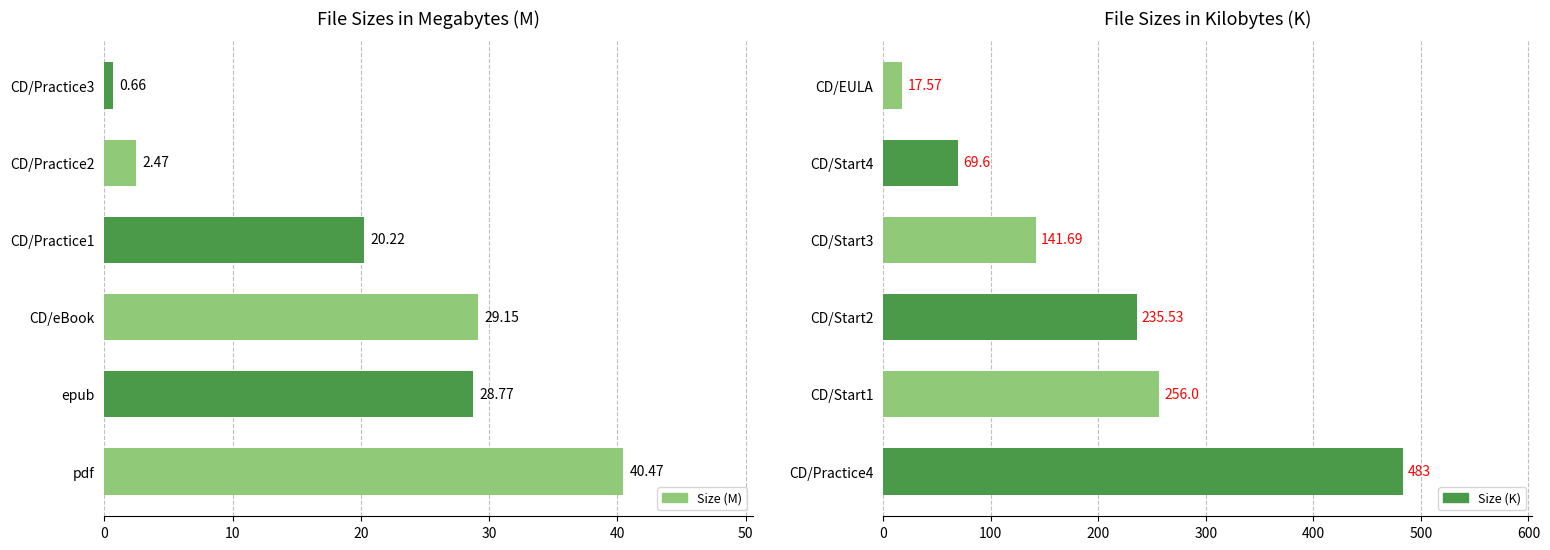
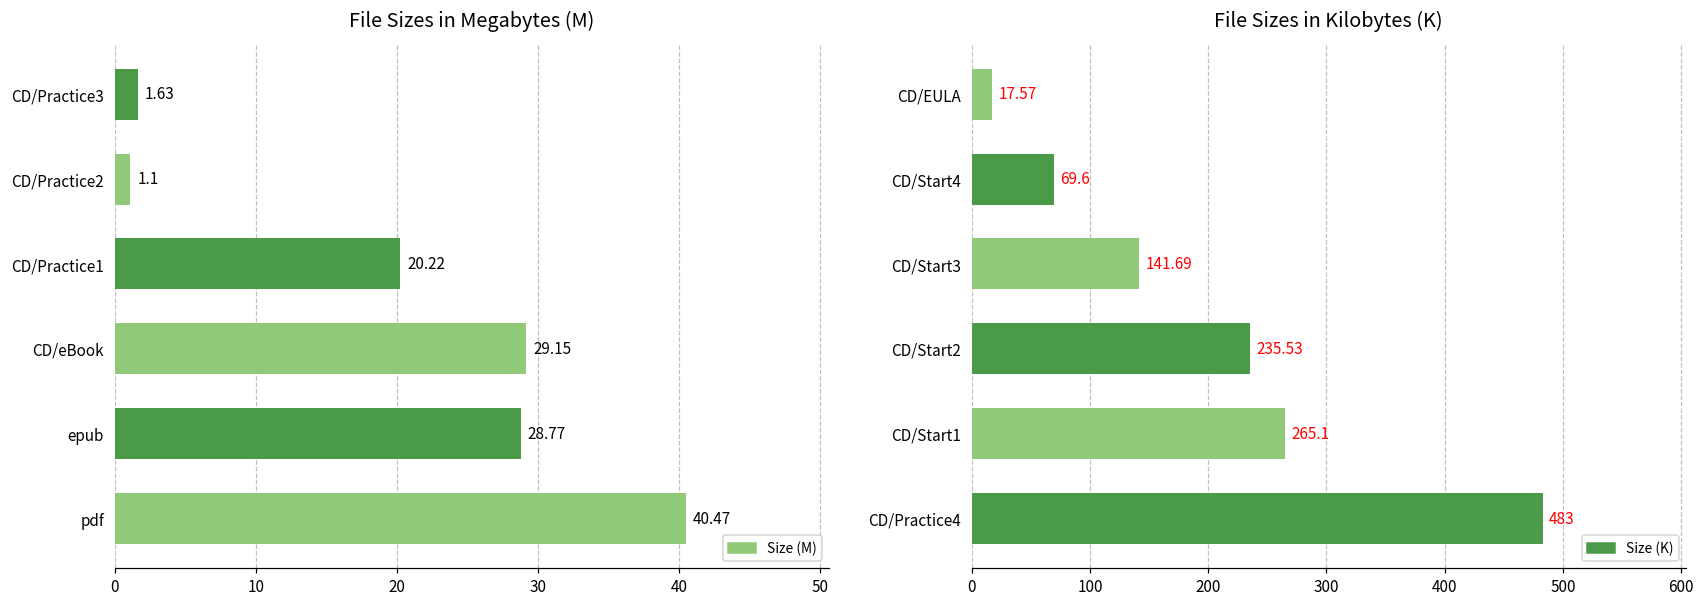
File Sizes in Megabytes (M), CD/Practice3: 0.66 -> 1.63
File Sizes in Megabytes (M), CD/Practice2: 2.47 -> 1.1
File Sizes in Kilobytes (K), CD/Start1: 256.0 -> 265.1
